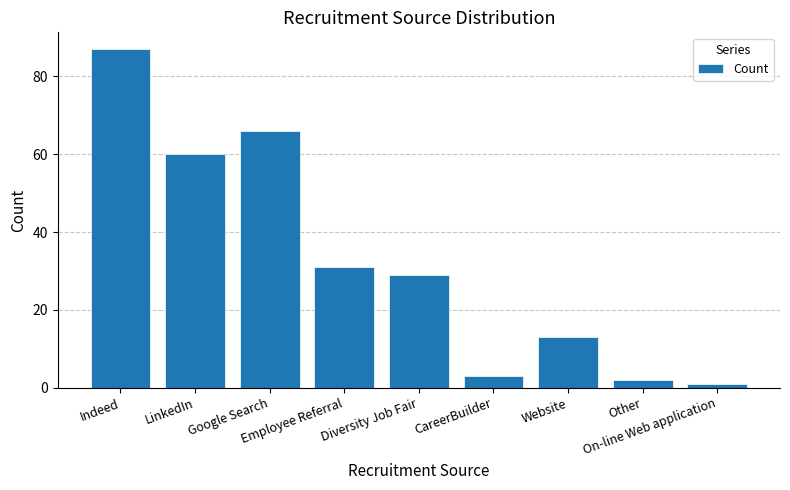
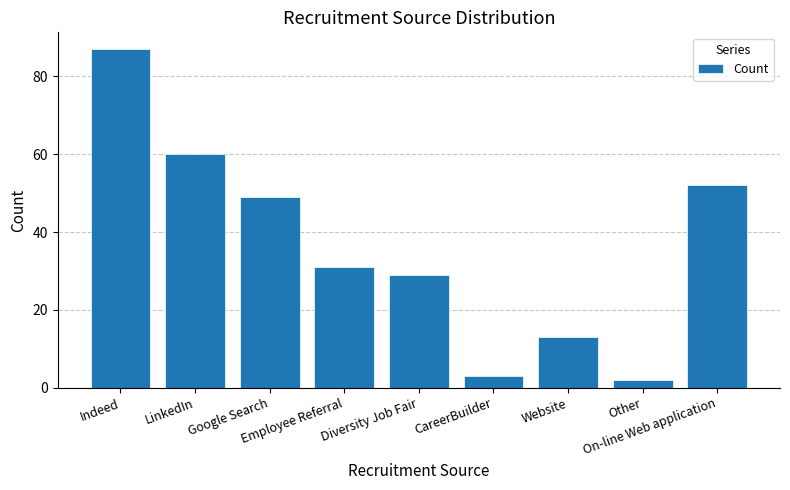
Google Search: 66 -> 49
On-line Web application: 1 -> 52
